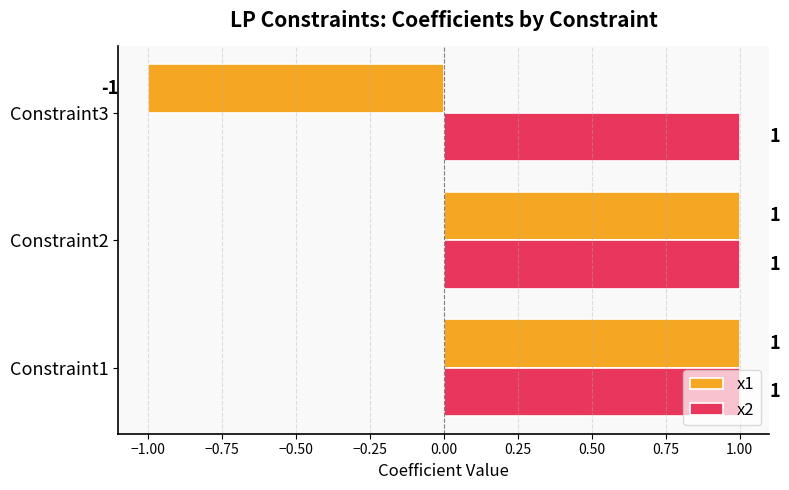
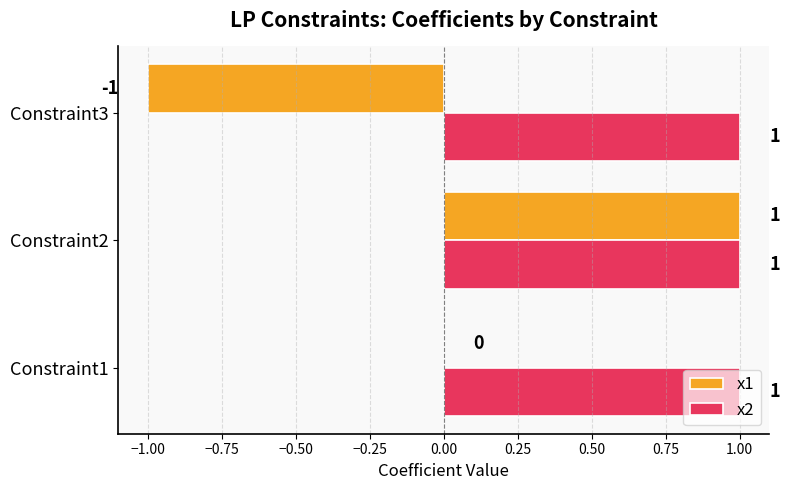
x1, Constraint1: 1 -> 0
